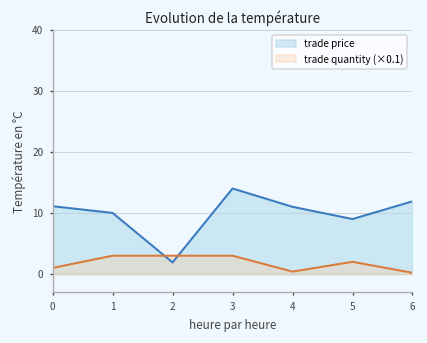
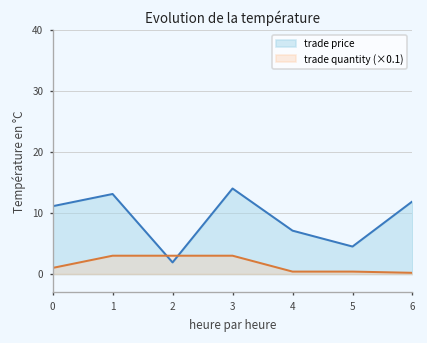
trade price, 1: 10 -> 13
trade price, 4: 11 -> 7
trade price, 5: 9 -> 5
trade quantity (×0.1), 5: 2 -> 0
